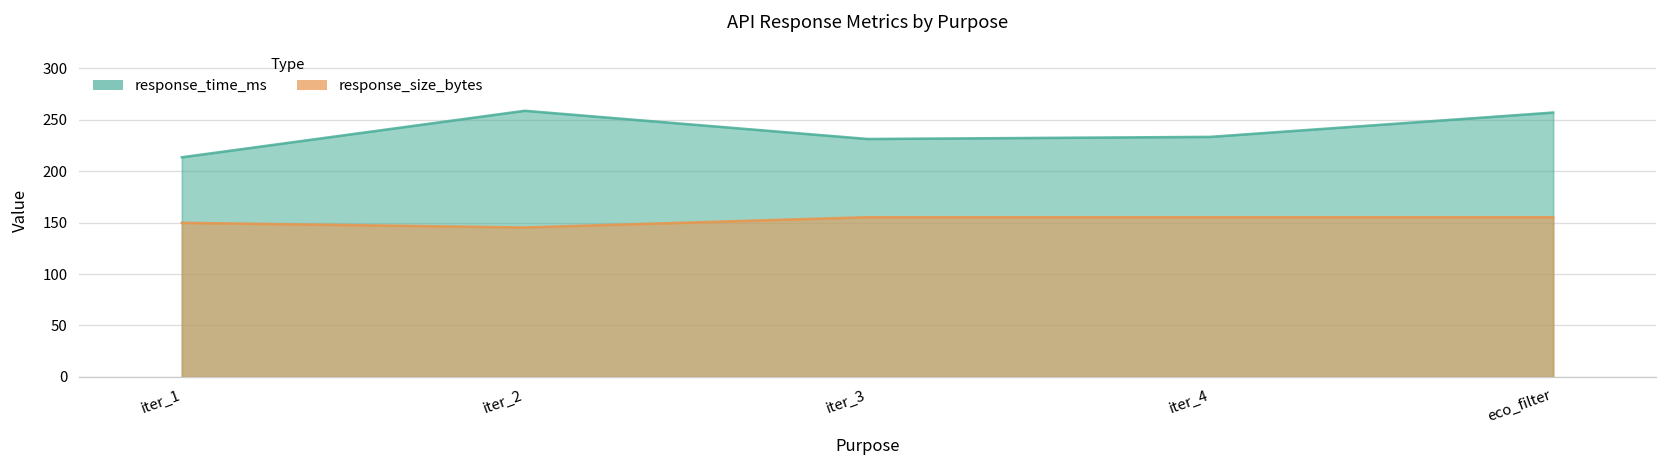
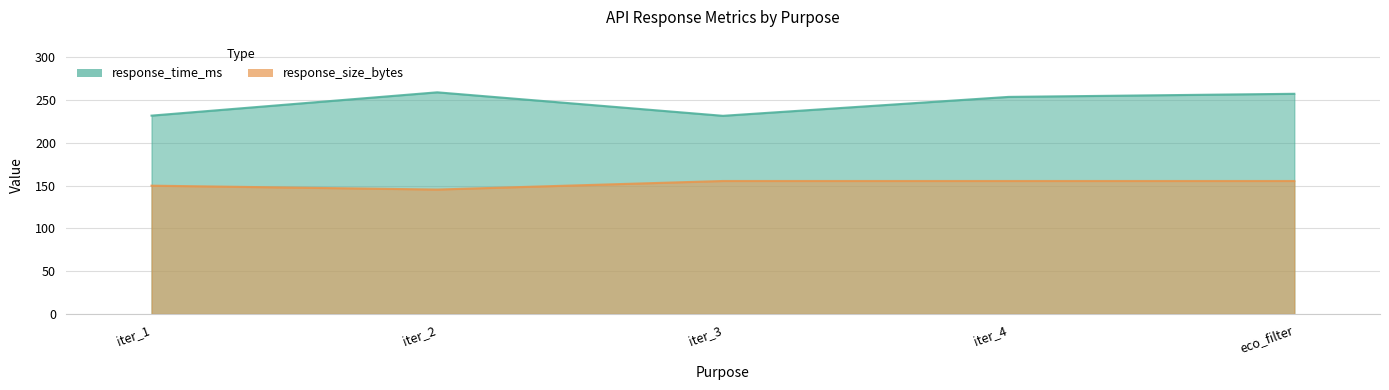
response_time_ms, iter_1: 210 -> 230
response_time_ms, iter_4: 230 -> 250
